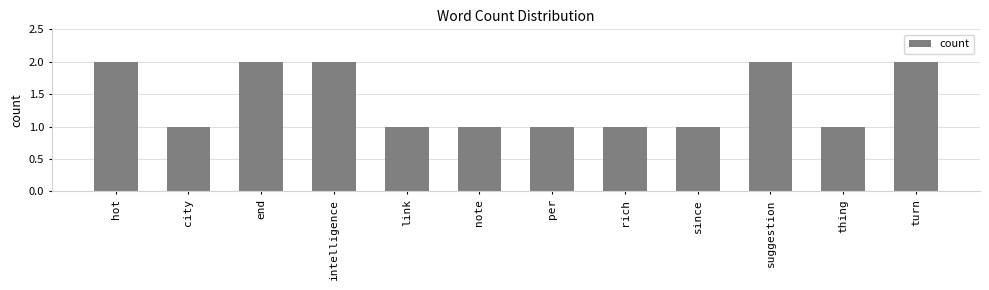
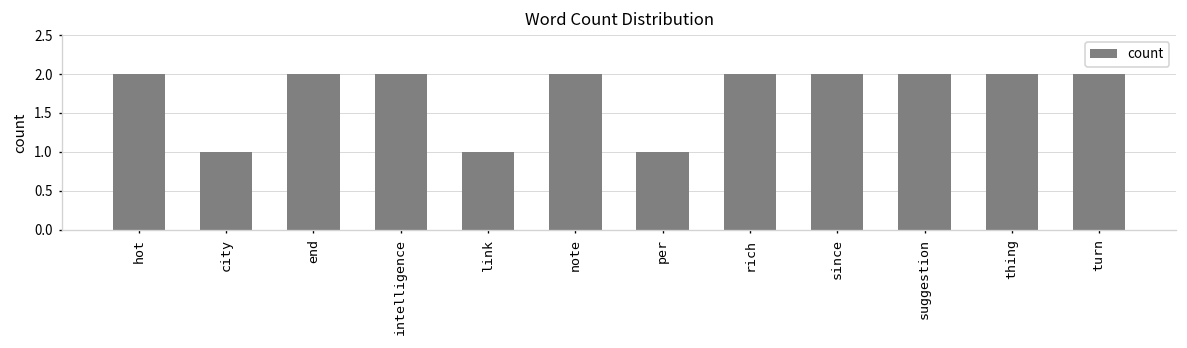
note: 1 -> 2
rich: 1 -> 2
since: 1 -> 2
thing: 1 -> 2
